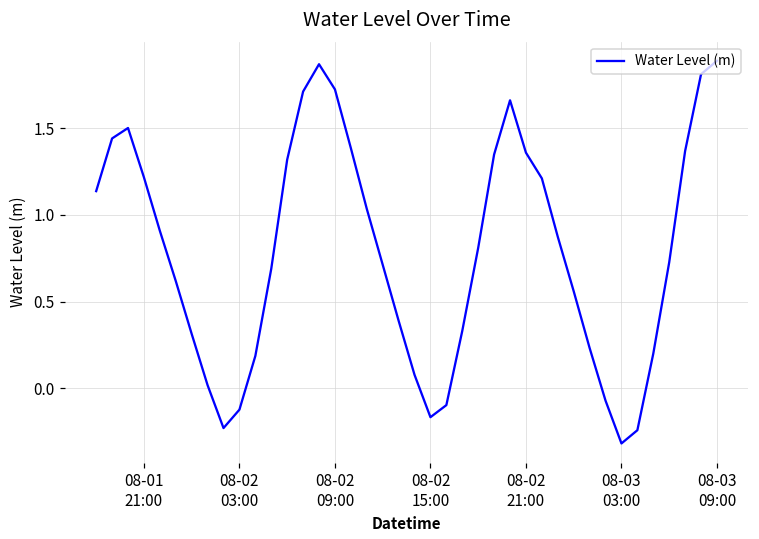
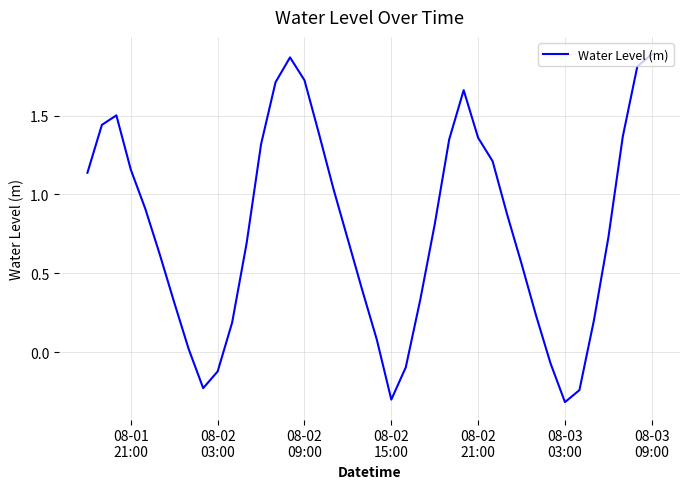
08-01 21:00: 1.22 -> 1.16
08-02 15:00: -0.17 -> -0.30
